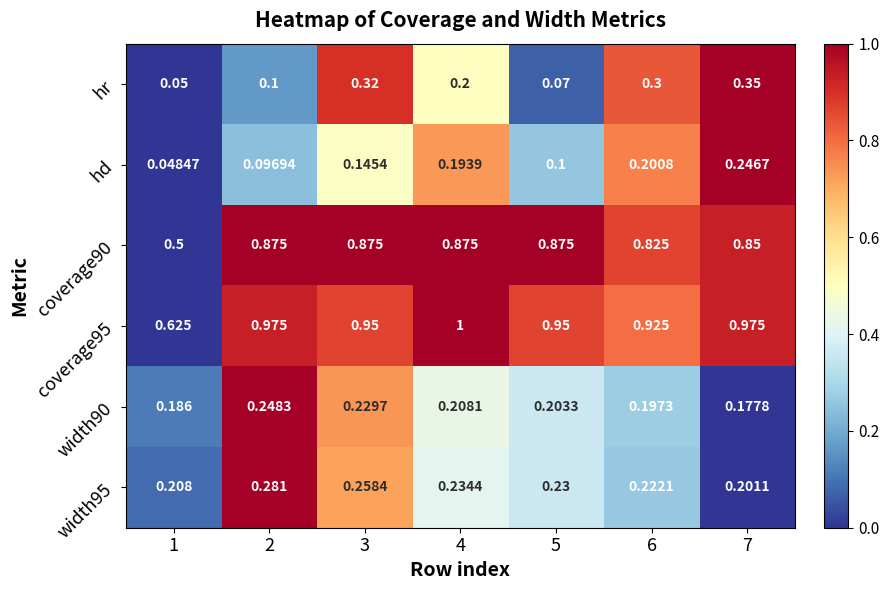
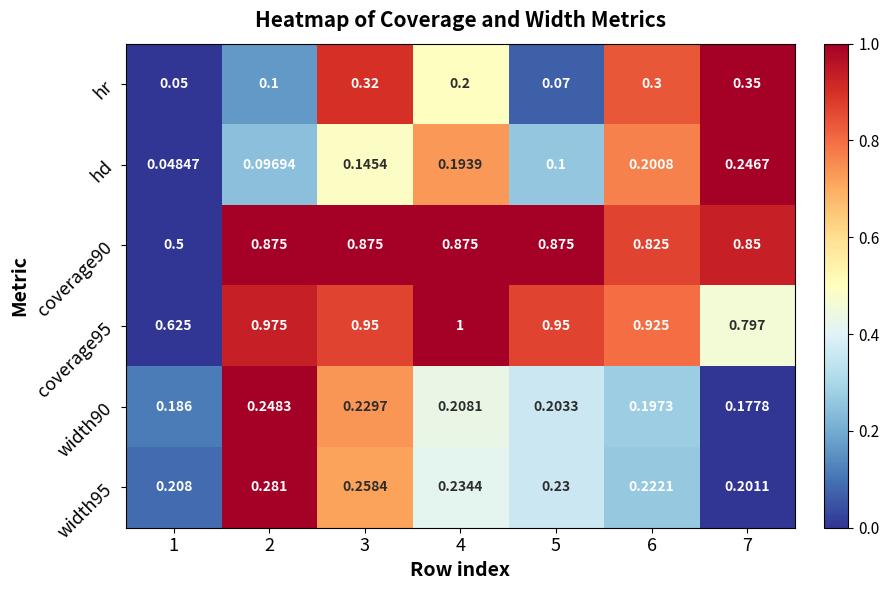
coverage95, 7: 0.975 -> 0.797
